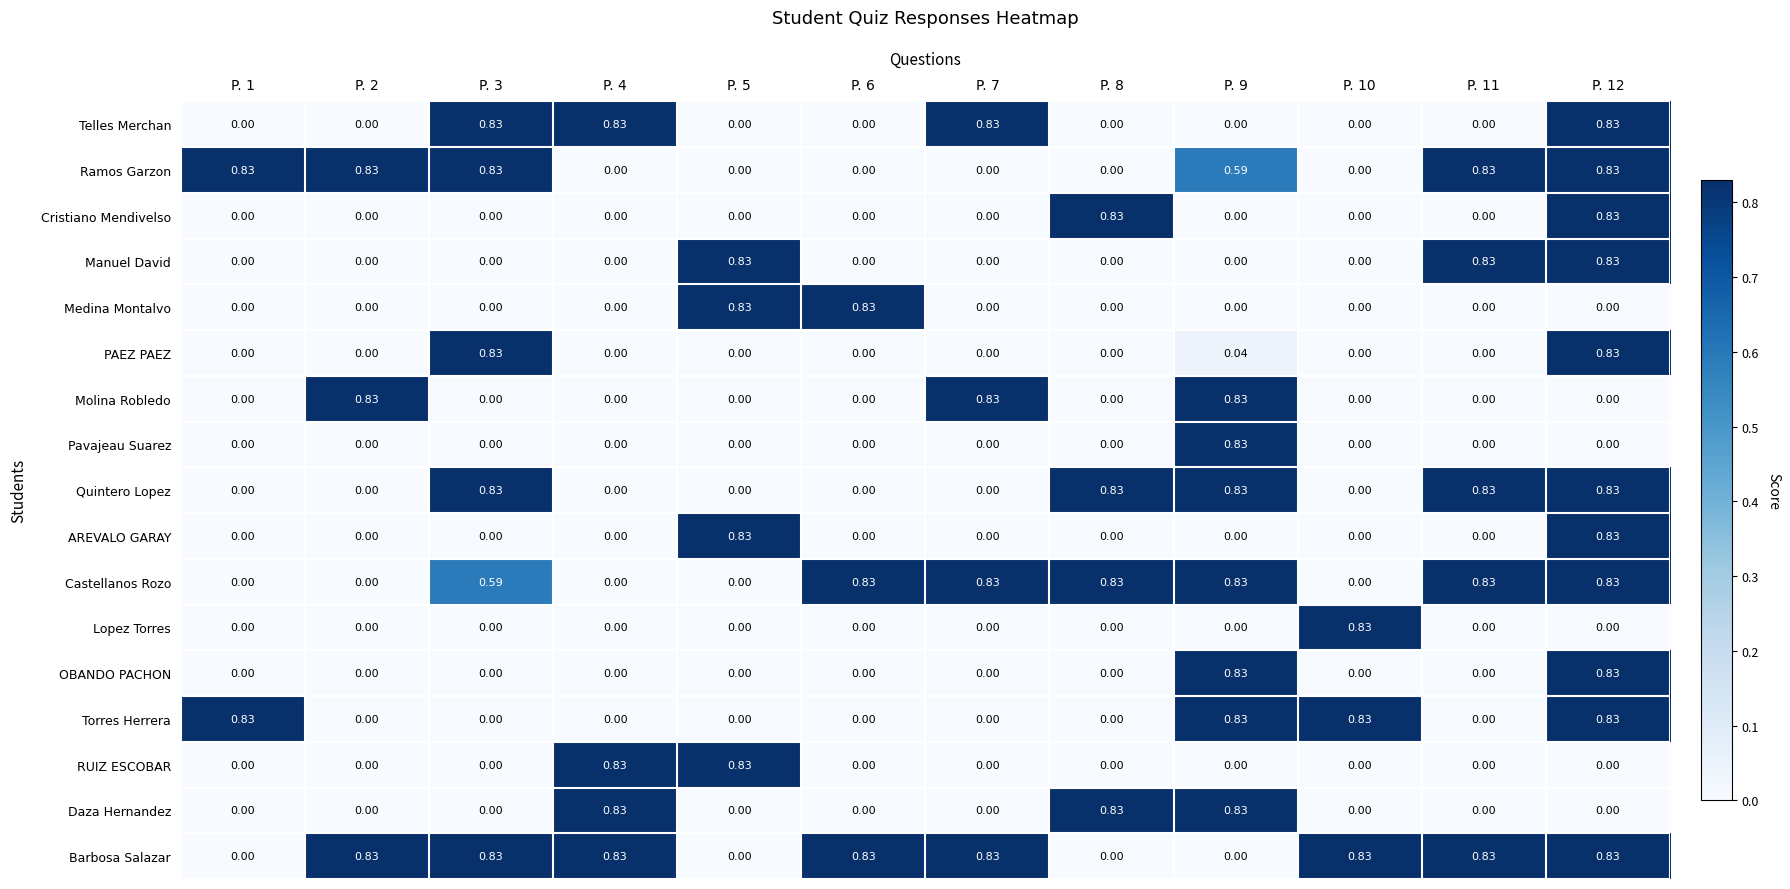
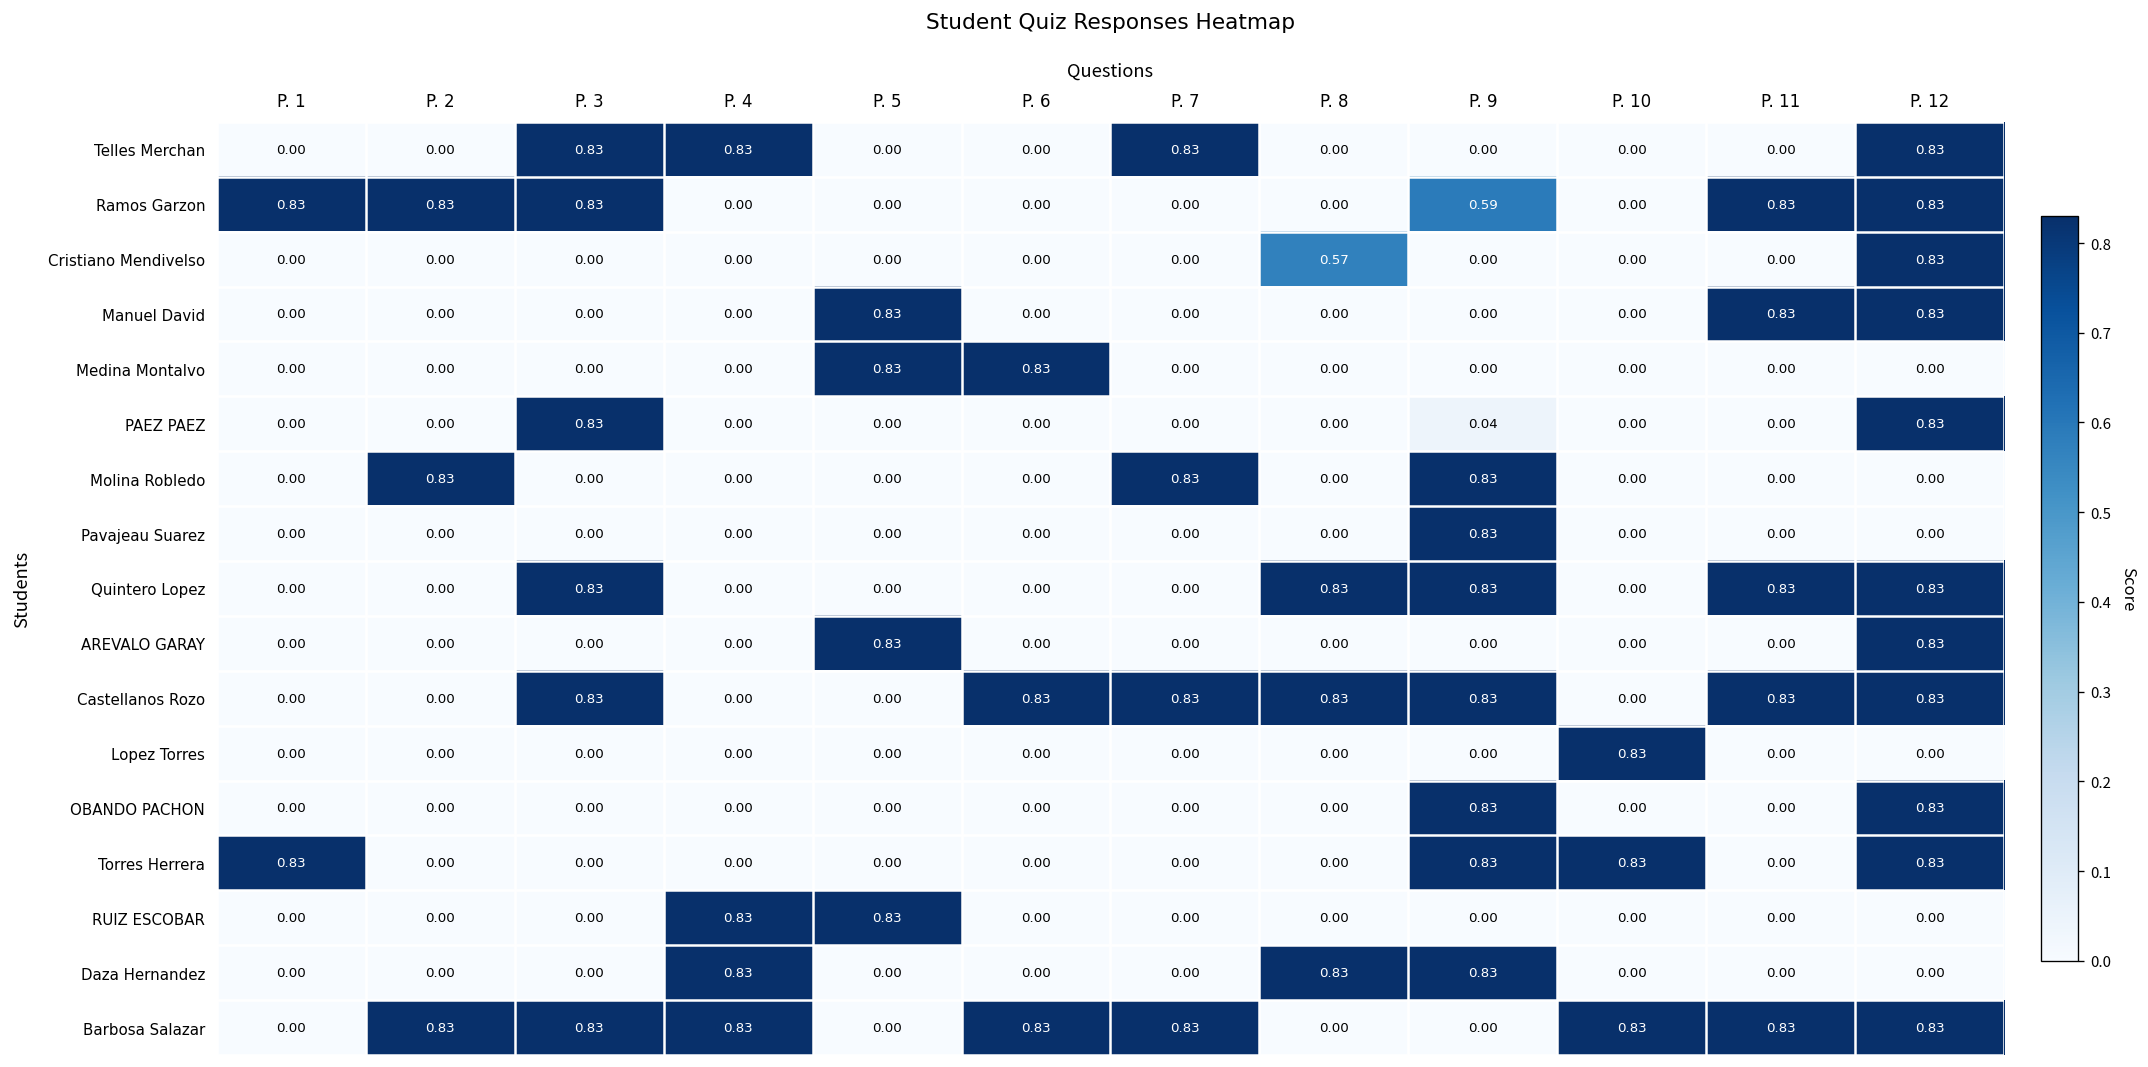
Cristiano Mendivelso, P. 8: 0.83 -> 0.57
Castellanos Rozo, P. 3: 0.59 -> 0.83
